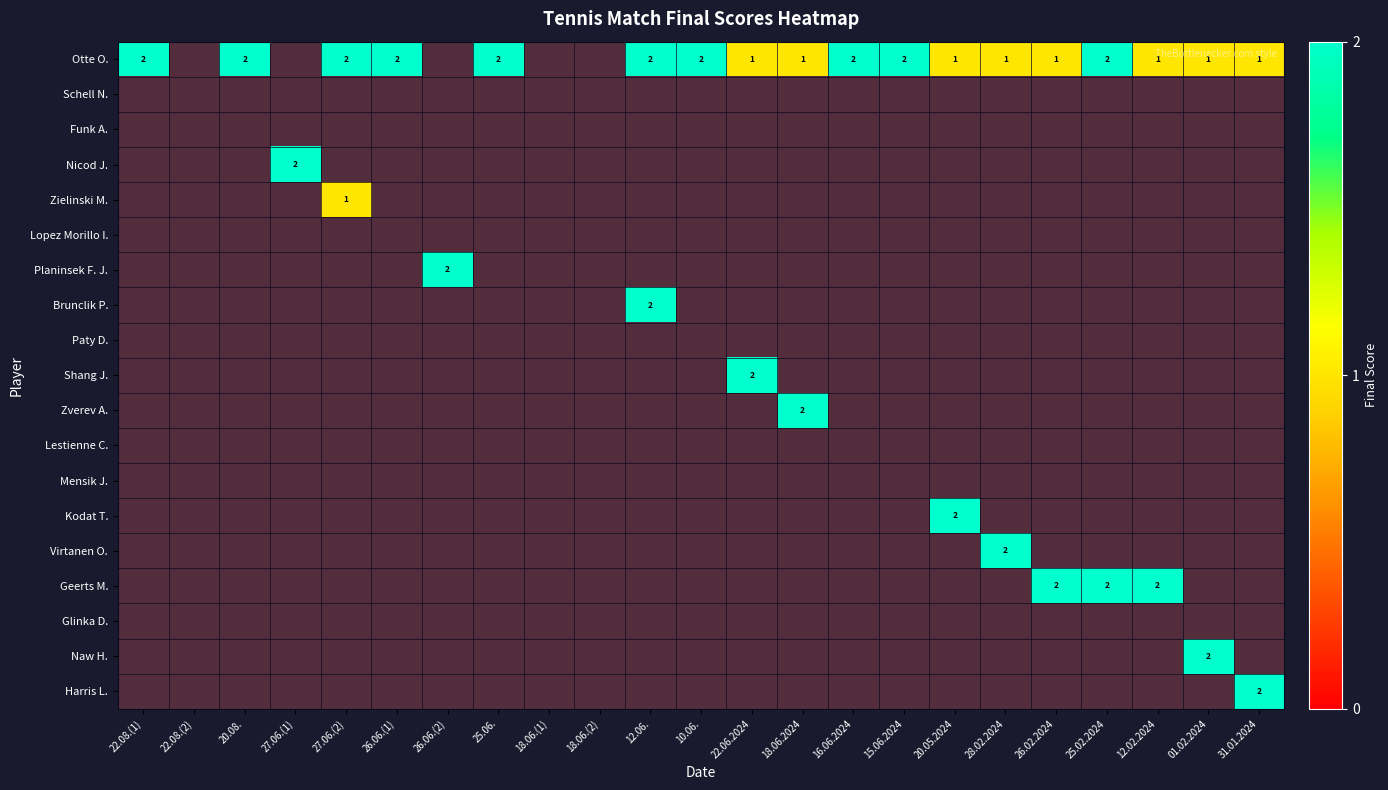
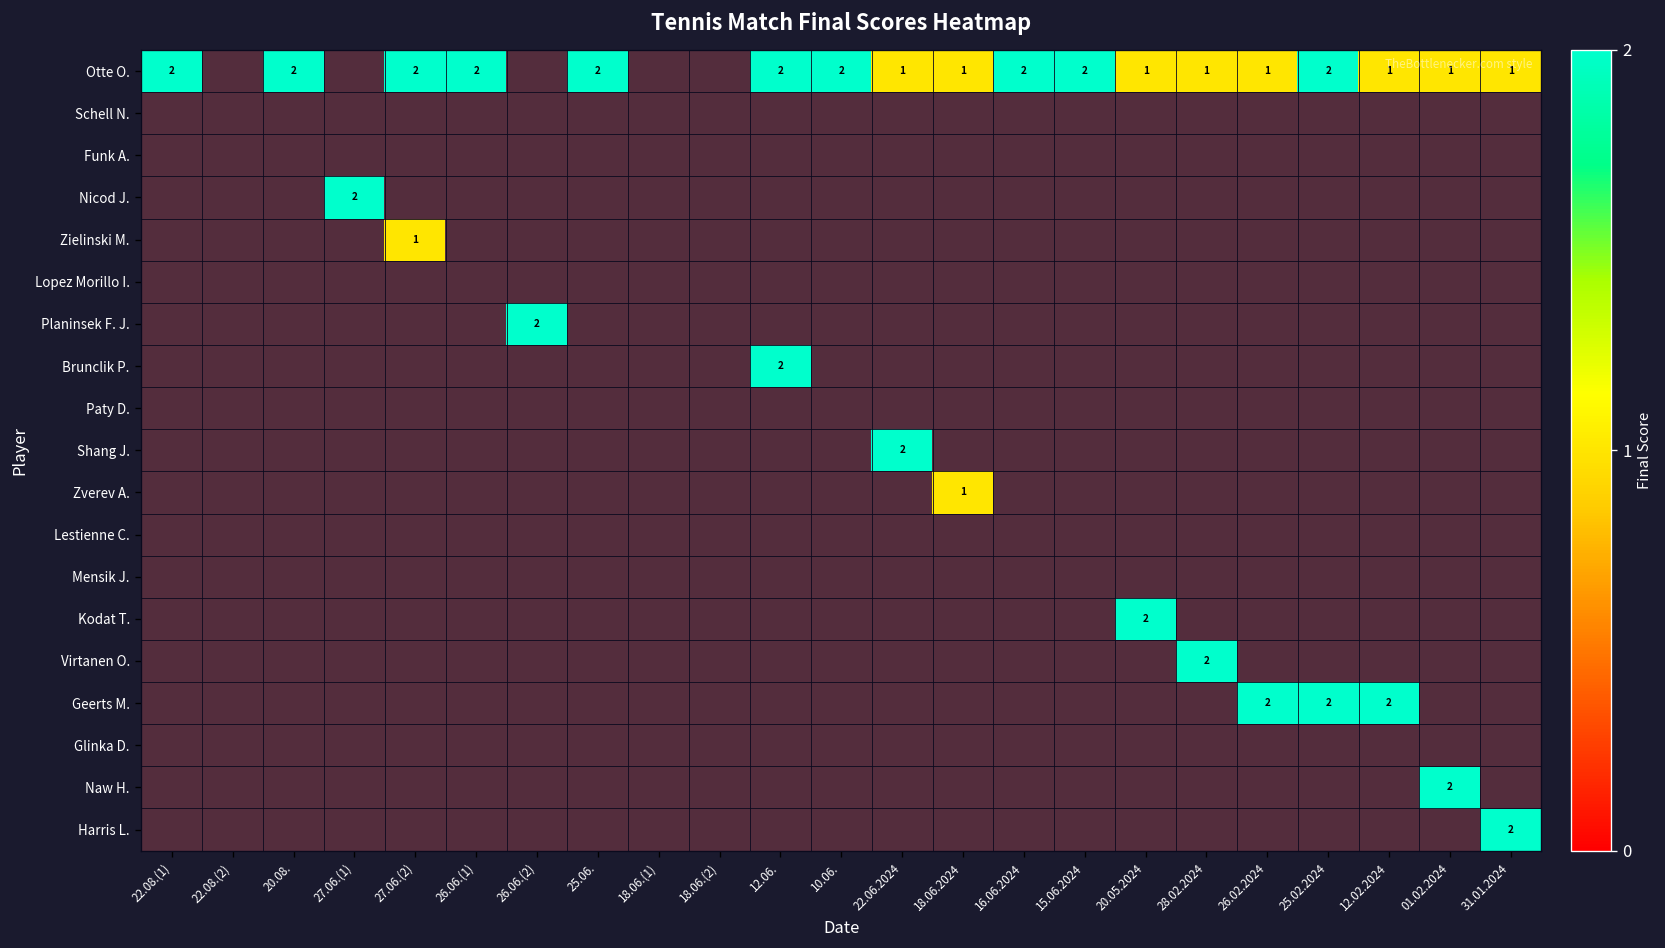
Zverev A., 18.06.2024: 2 -> 1
